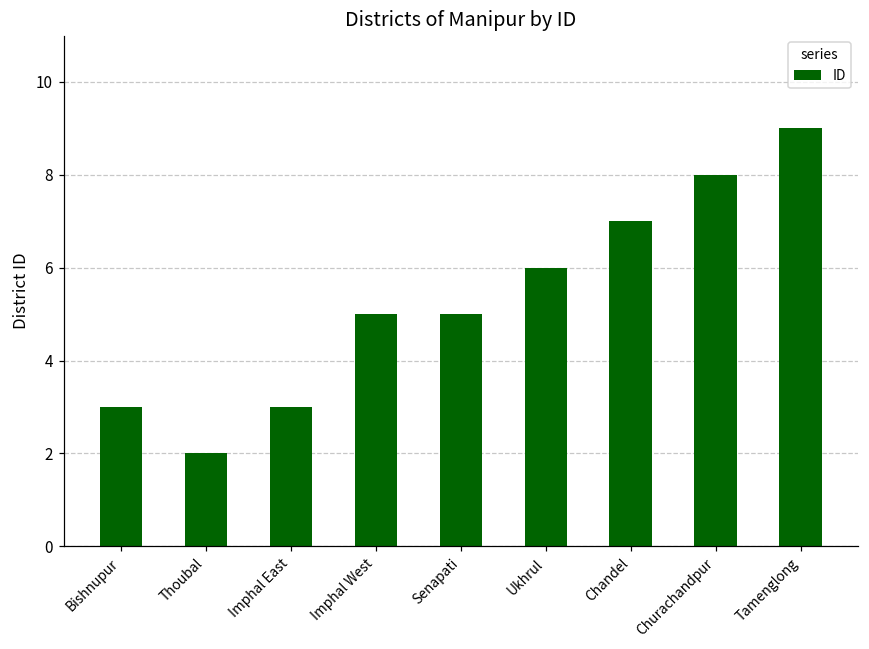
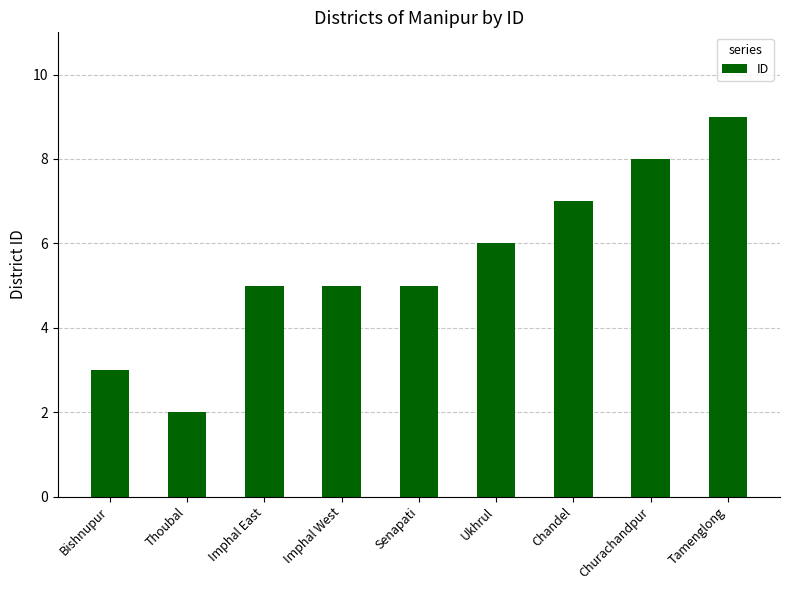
Imphal East: 3 -> 5
